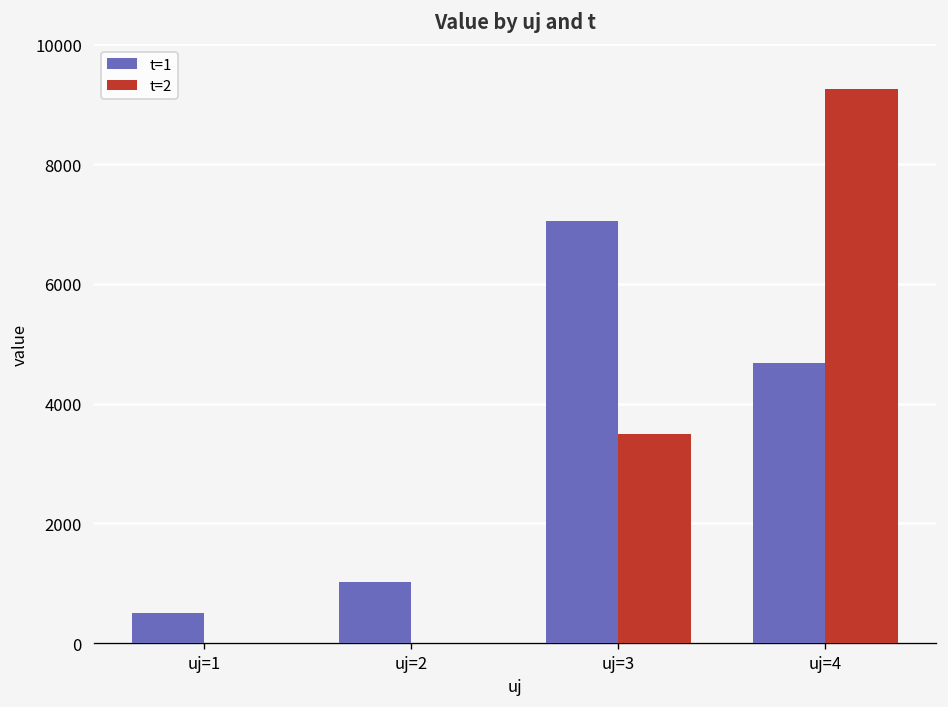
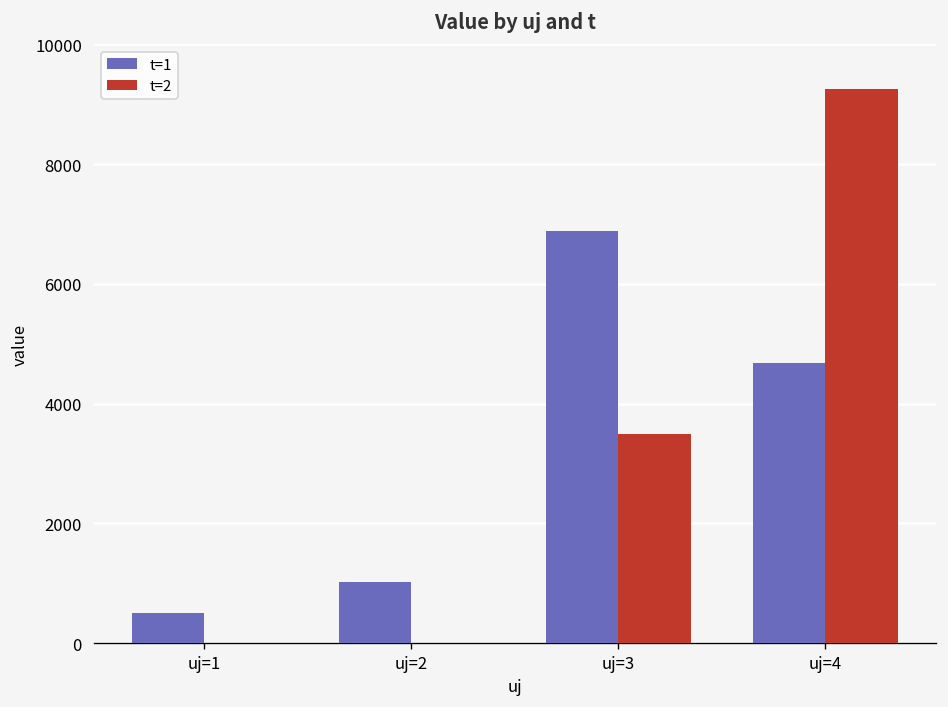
t=1, uj=3: 7100 -> 6900
